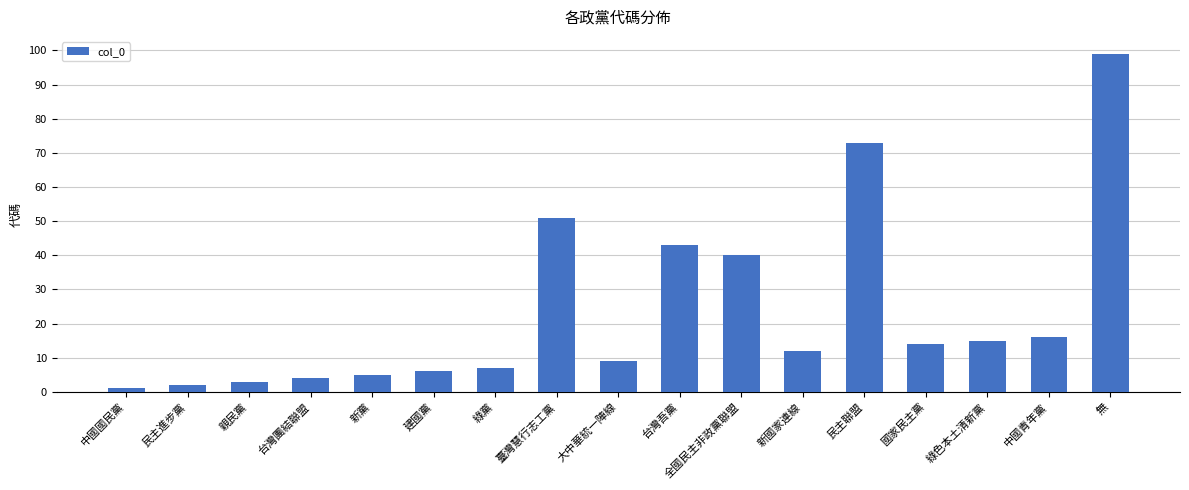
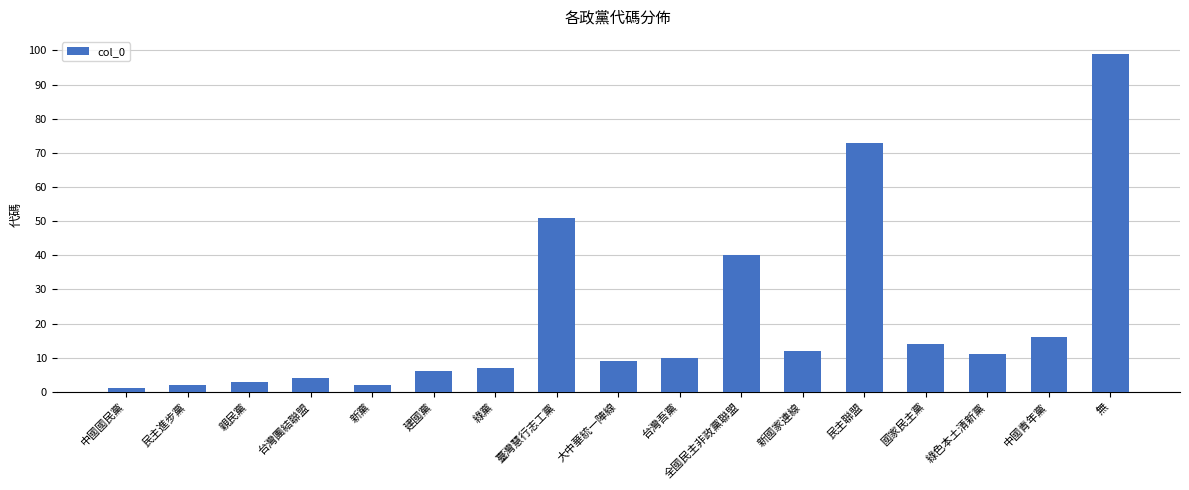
新黨: 5 -> 2
台灣吾黨: 43 -> 10
綠色本土清新黨: 15 -> 11
